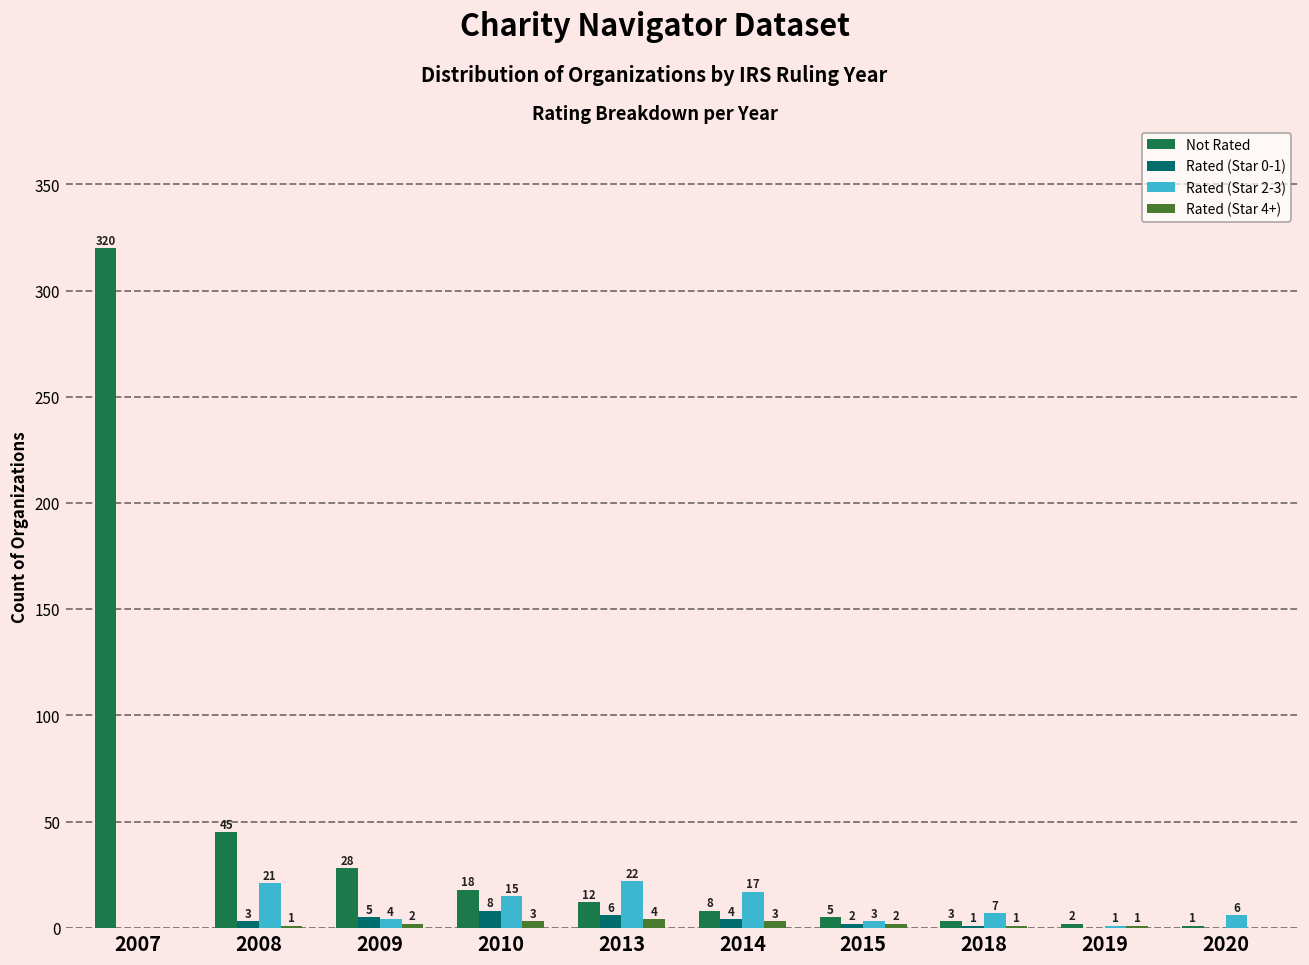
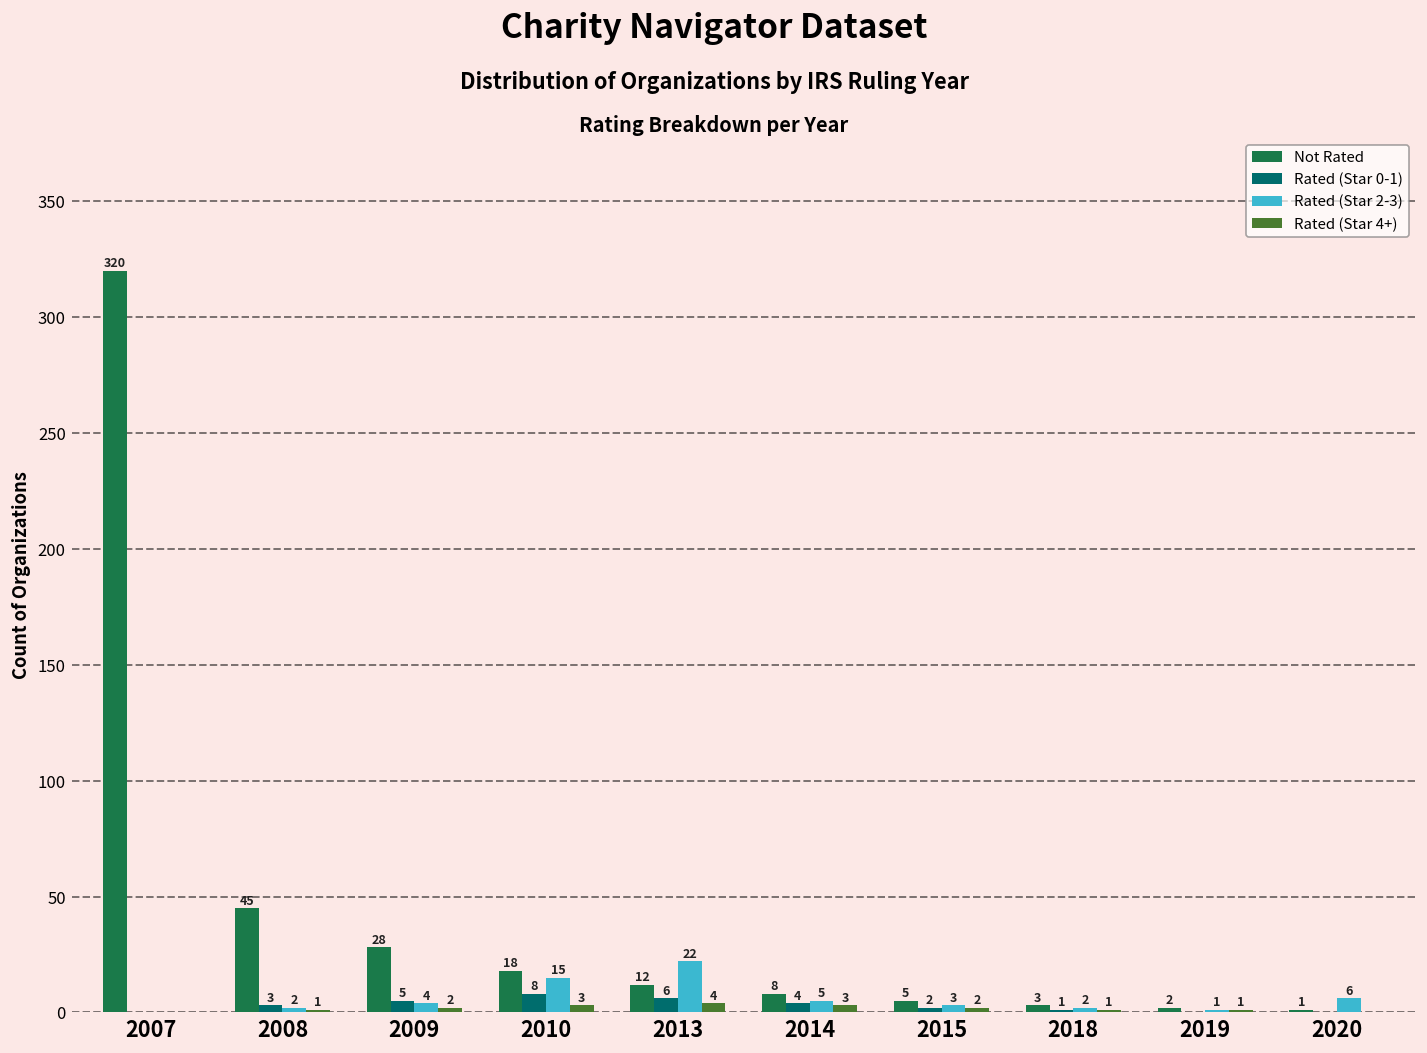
Rated (Star 2-3), 2008: 21 -> 2
Rated (Star 2-3), 2014: 17 -> 5
Rated (Star 2-3), 2018: 7 -> 2
